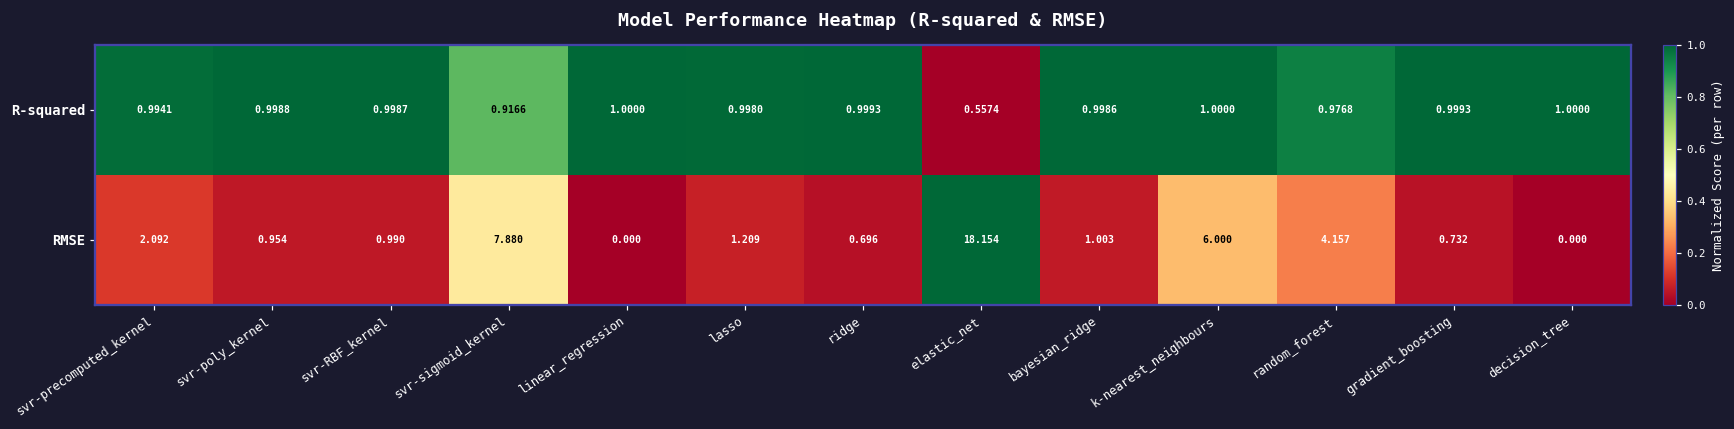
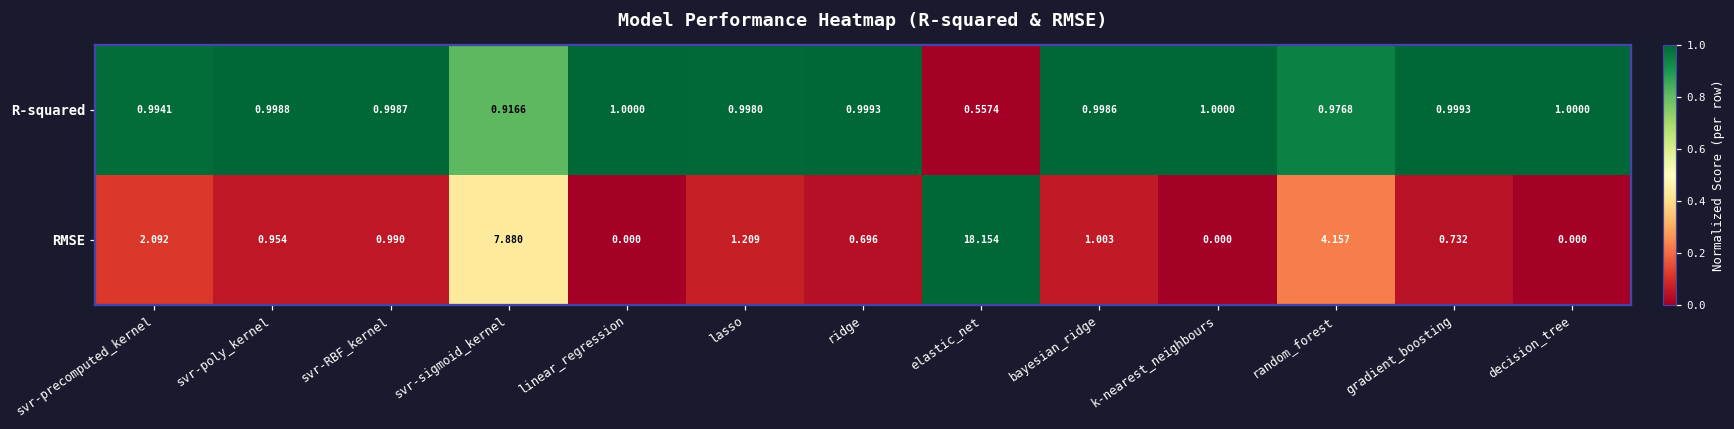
RMSE, k-nearest_neighbours: 6.000 -> 0.000
